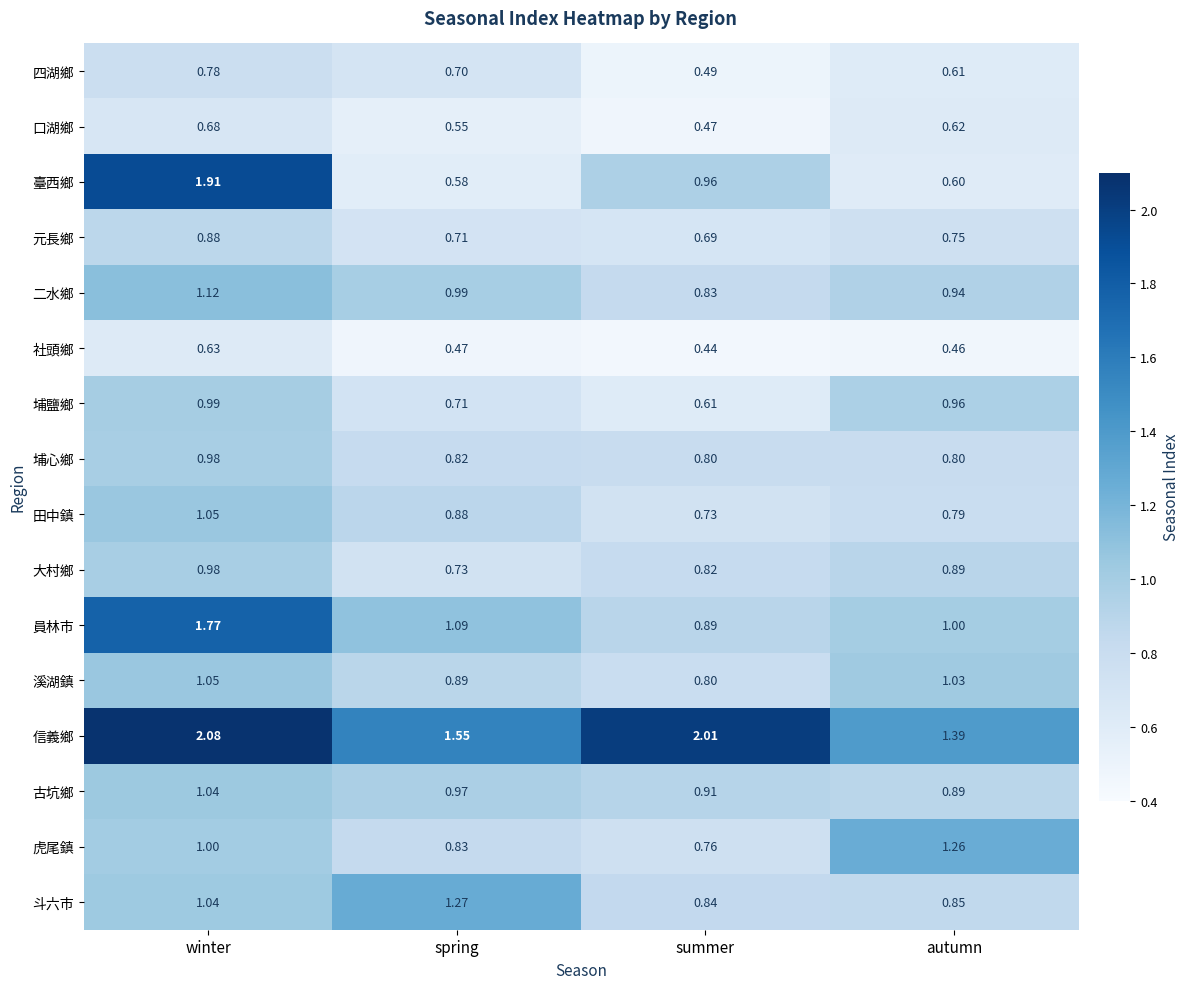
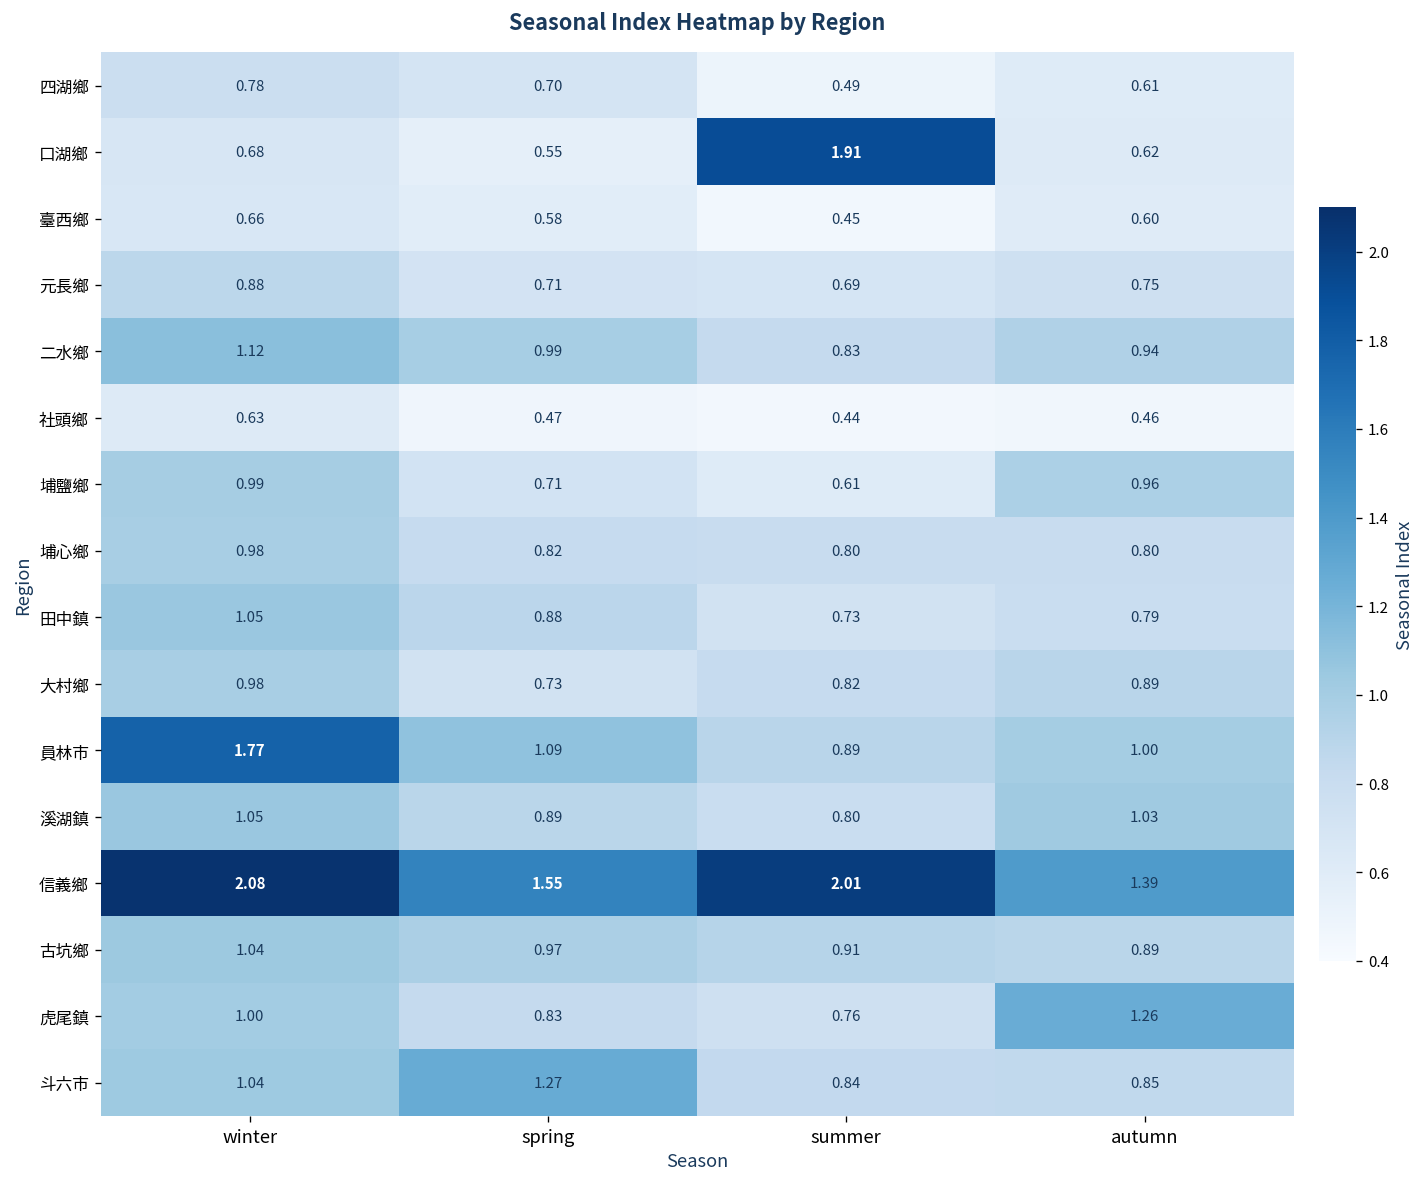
口湖鄉, summer: 0.47 -> 1.91
臺西鄉, winter: 1.91 -> 0.66
臺西鄉, summer: 0.96 -> 0.45
